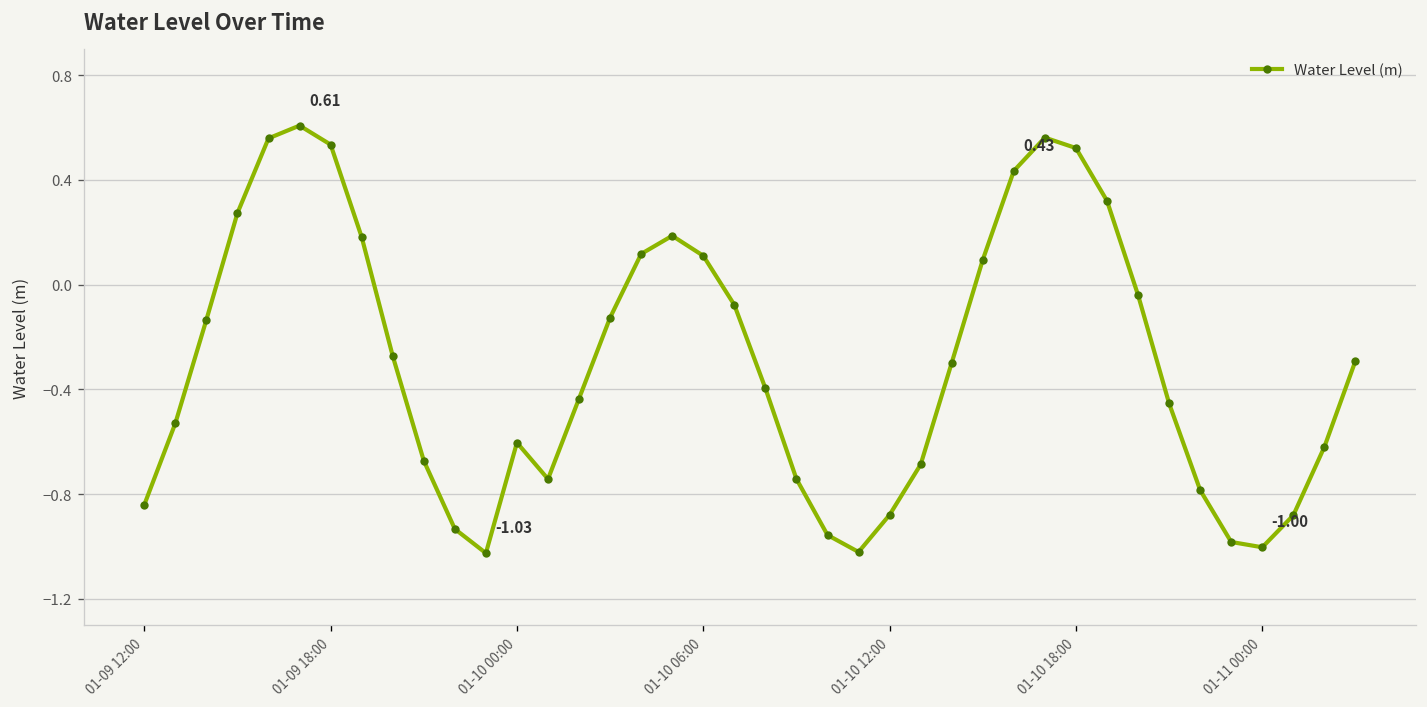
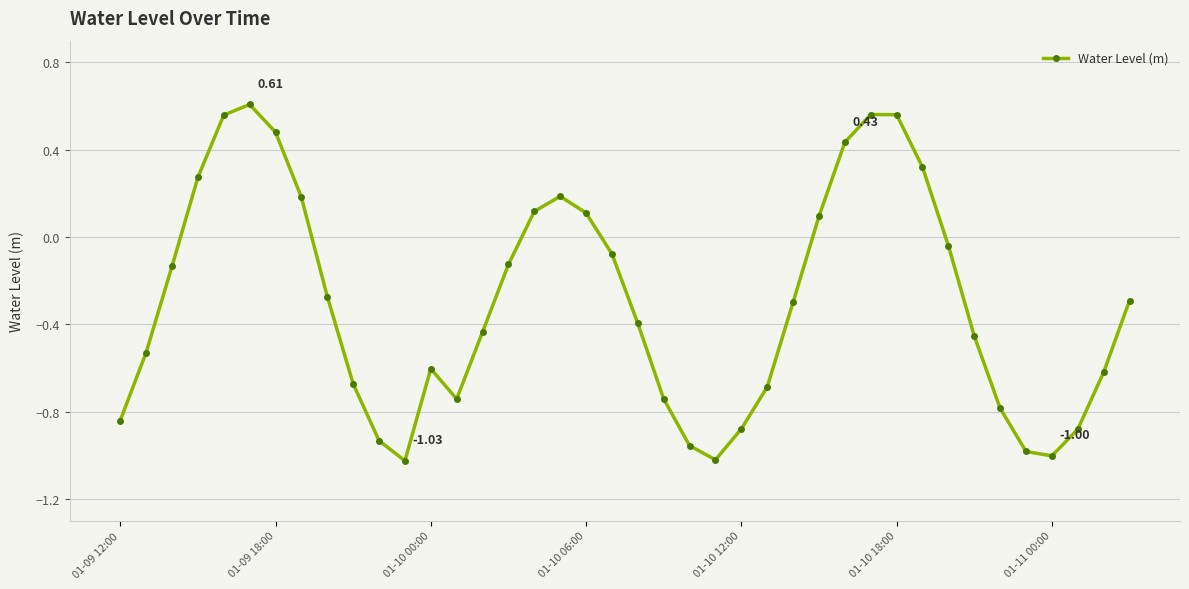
01-09 18:00: 0.53 -> 0.48
01-10 18:00: 0.52 -> 0.56
